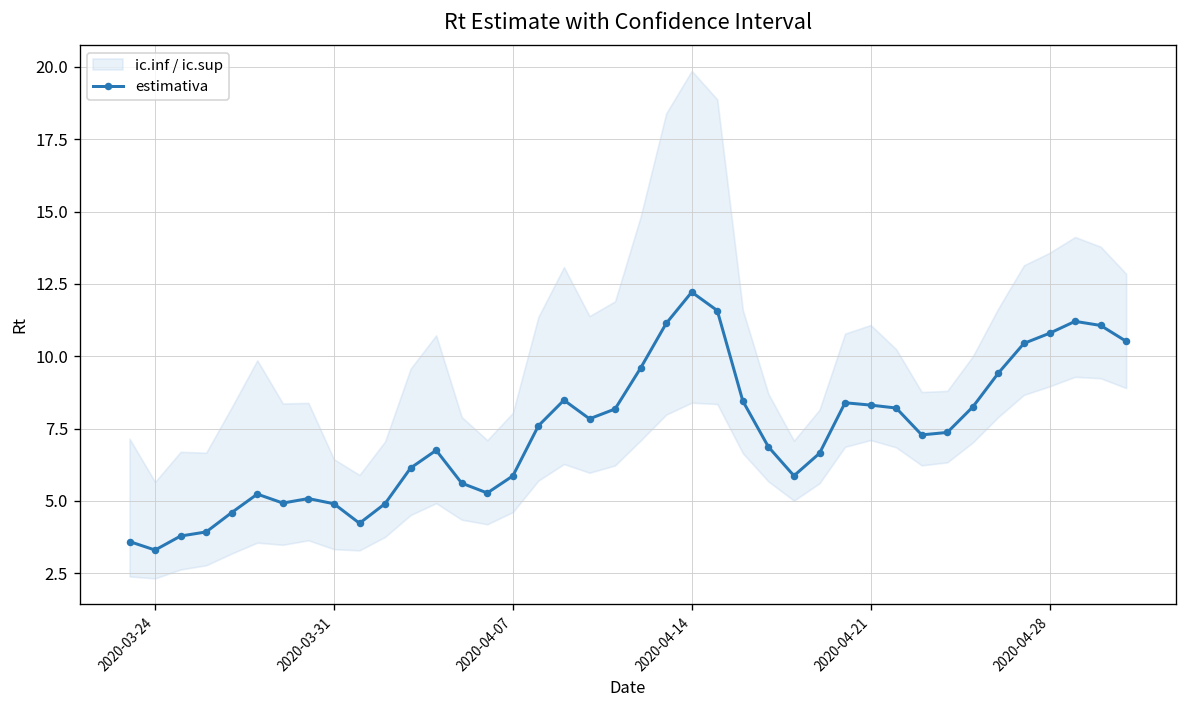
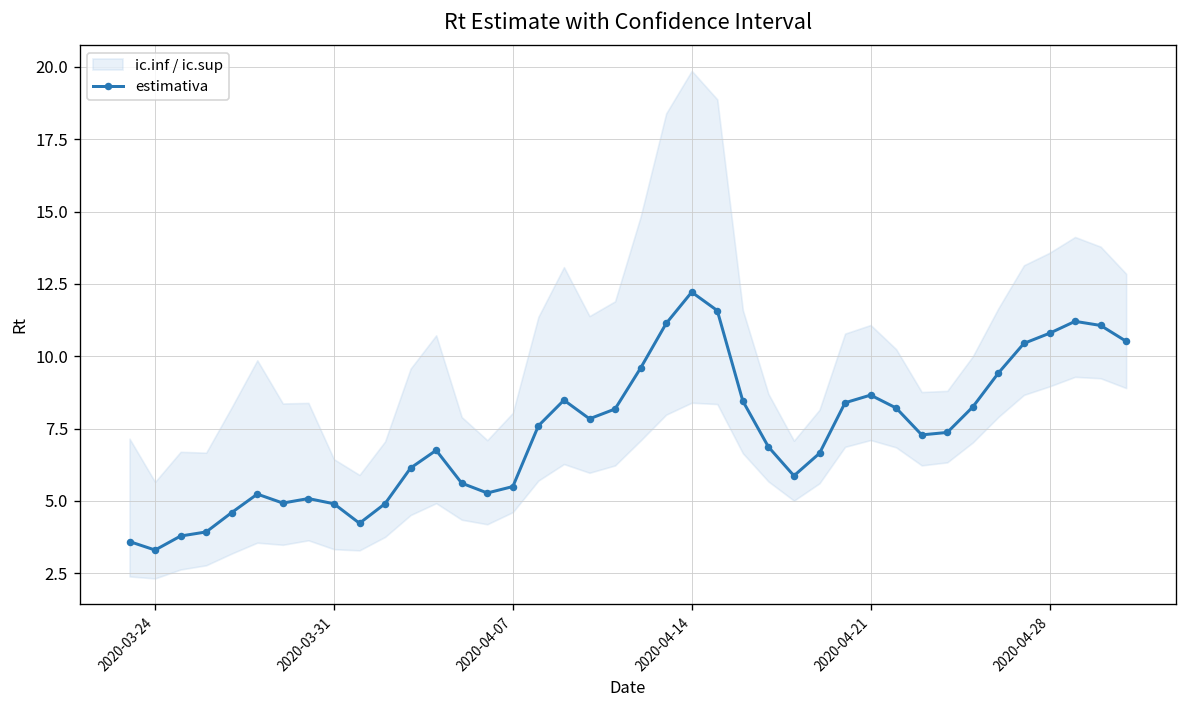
estimativa, 2020-04-07: 5.9 -> 5.5
estimativa, 2020-04-21: 8.3 -> 8.7
